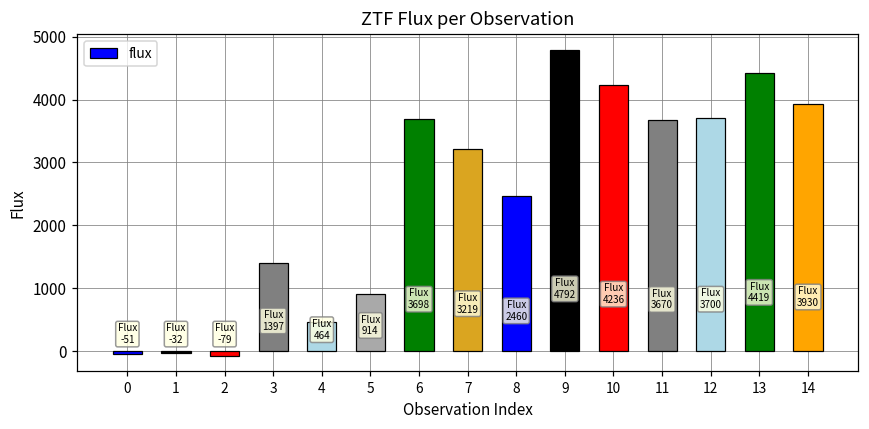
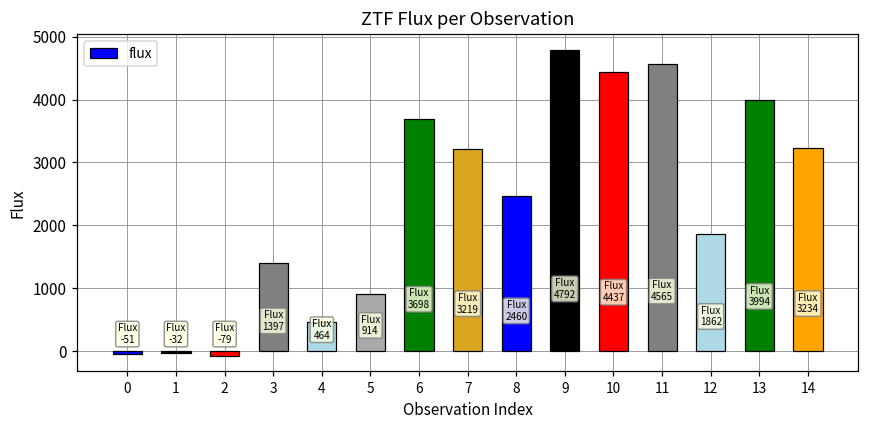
10: 4236 -> 4437
11: 3670 -> 4565
12: 3700 -> 1862
13: 4419 -> 3994
14: 3930 -> 3234
